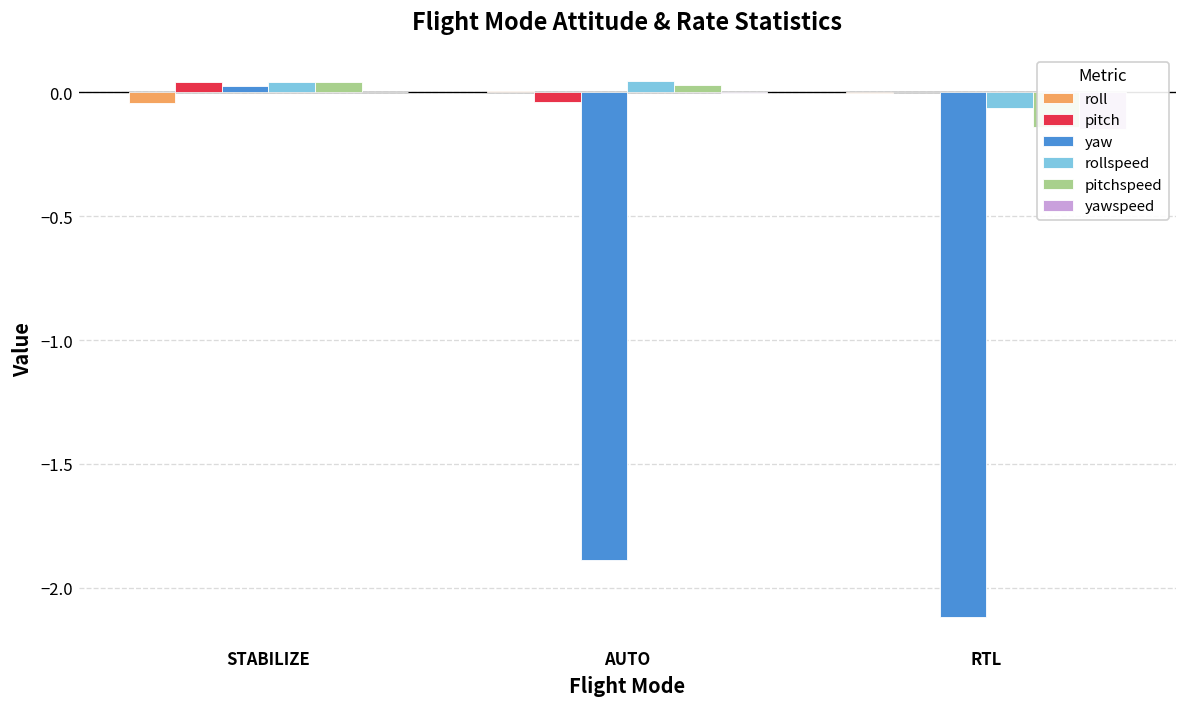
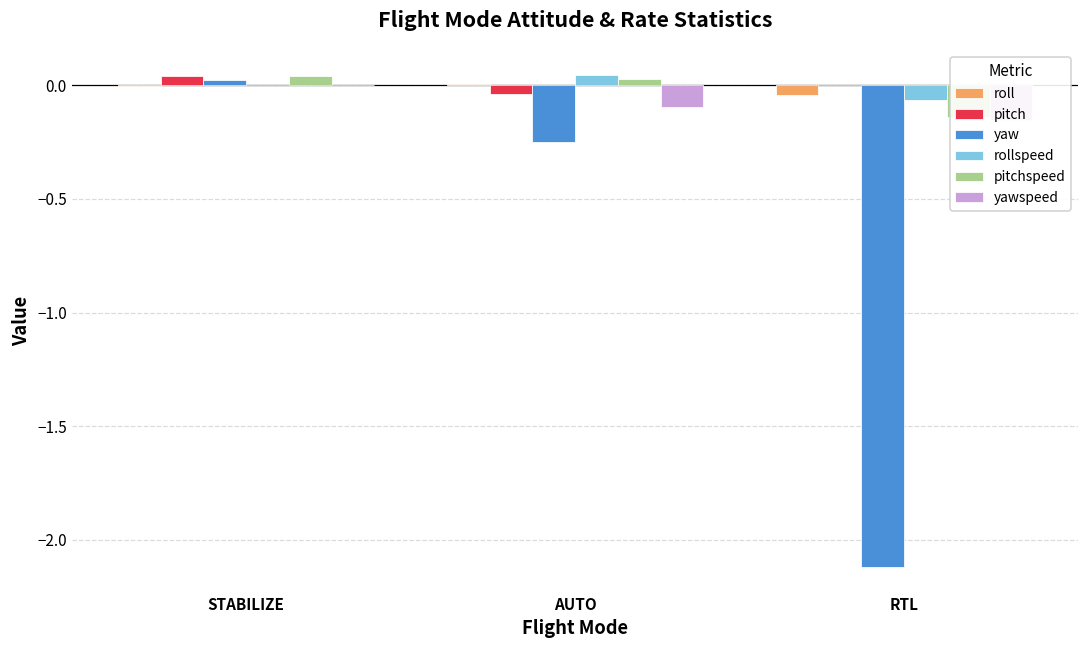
roll, STABILIZE: -0.05 -> 0.00
rollspeed, STABILIZE: 0.04 -> 0.00
yaw, AUTO: -1.89 -> -0.25
yawspeed, AUTO: 0.00 -> -0.10
roll, RTL: 0.00 -> -0.04
